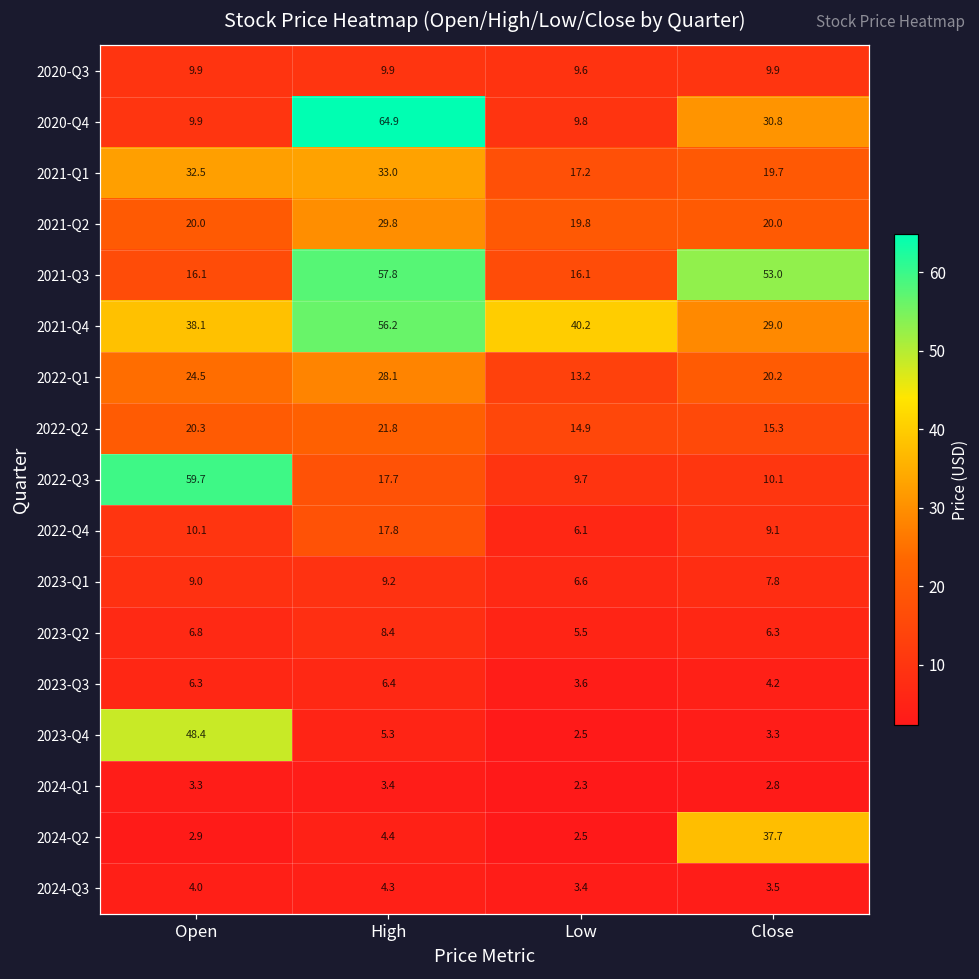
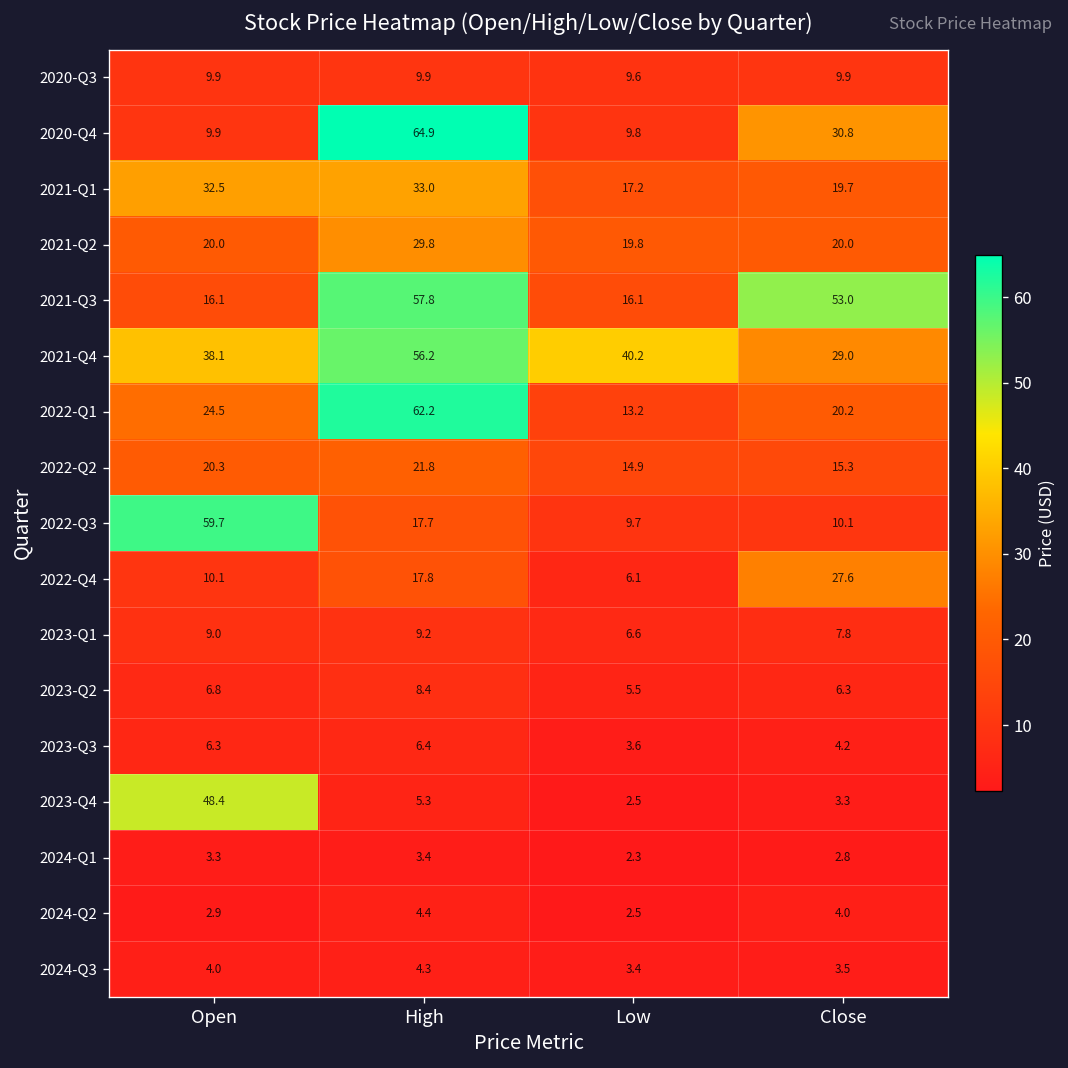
2022-Q1, High: 28.1 -> 62.2
2022-Q4, Close: 9.1 -> 27.6
2024-Q2, Close: 37.7 -> 4.0
